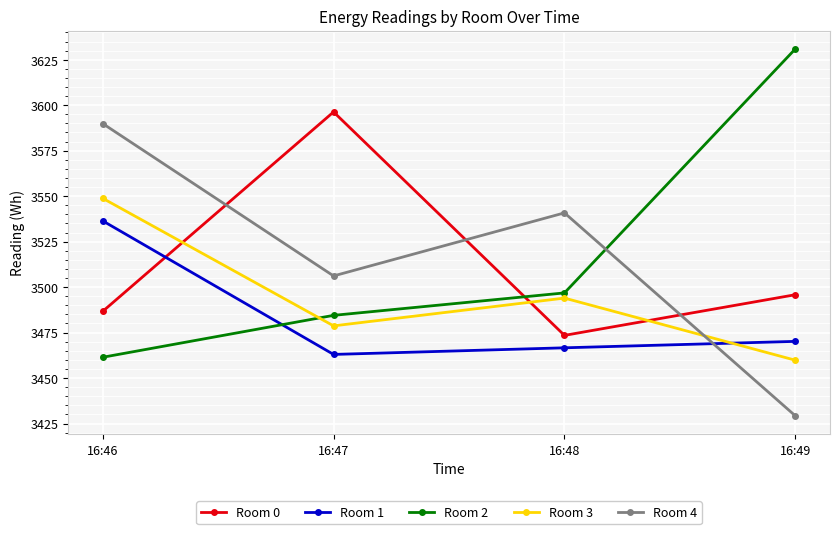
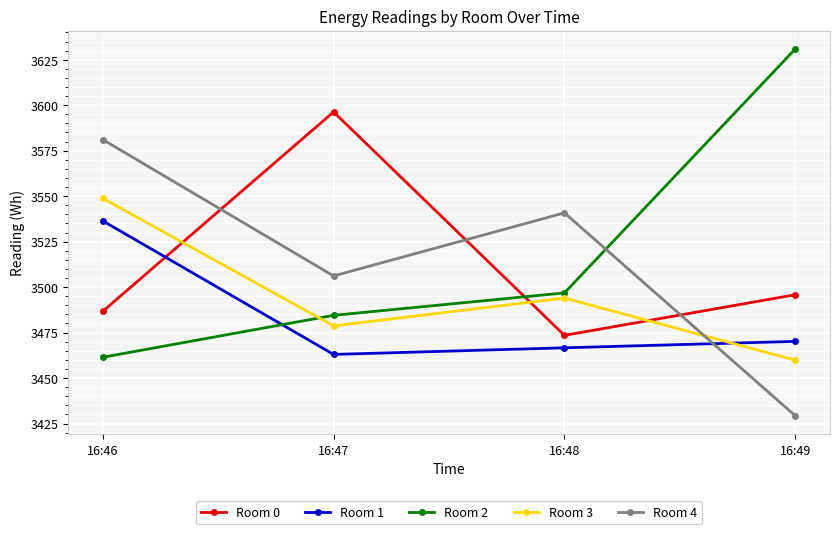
Room 4, 16:46: 3590 -> 3581
